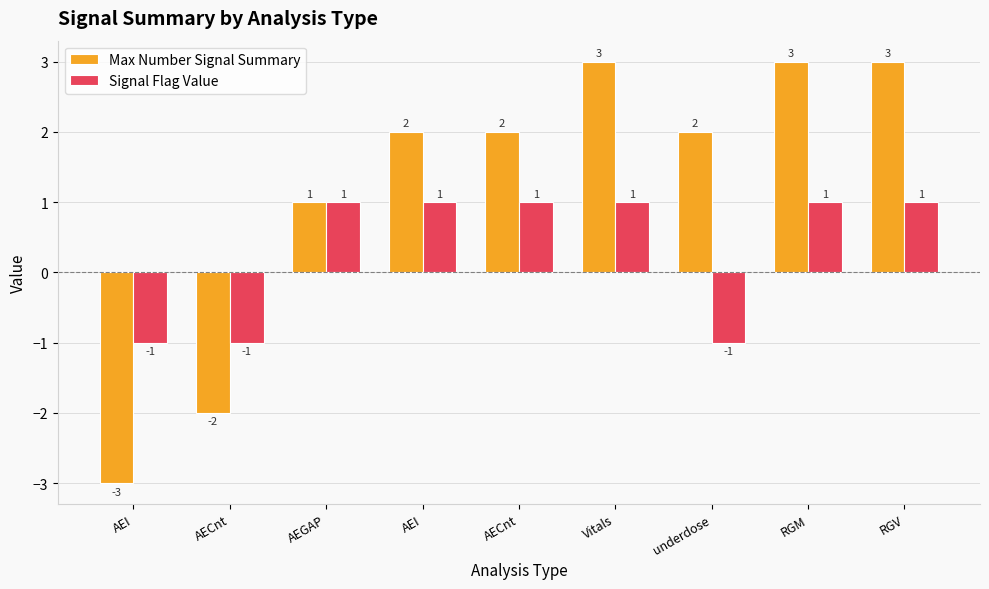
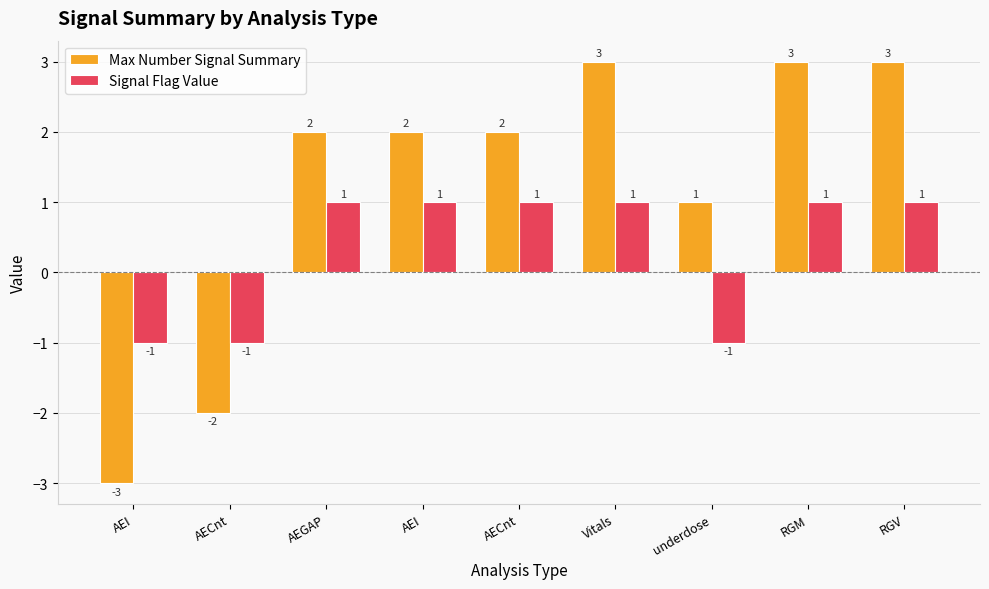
Max Number Signal Summary, AEGAP: 1 -> 2
Max Number Signal Summary, underdose: 2 -> 1
